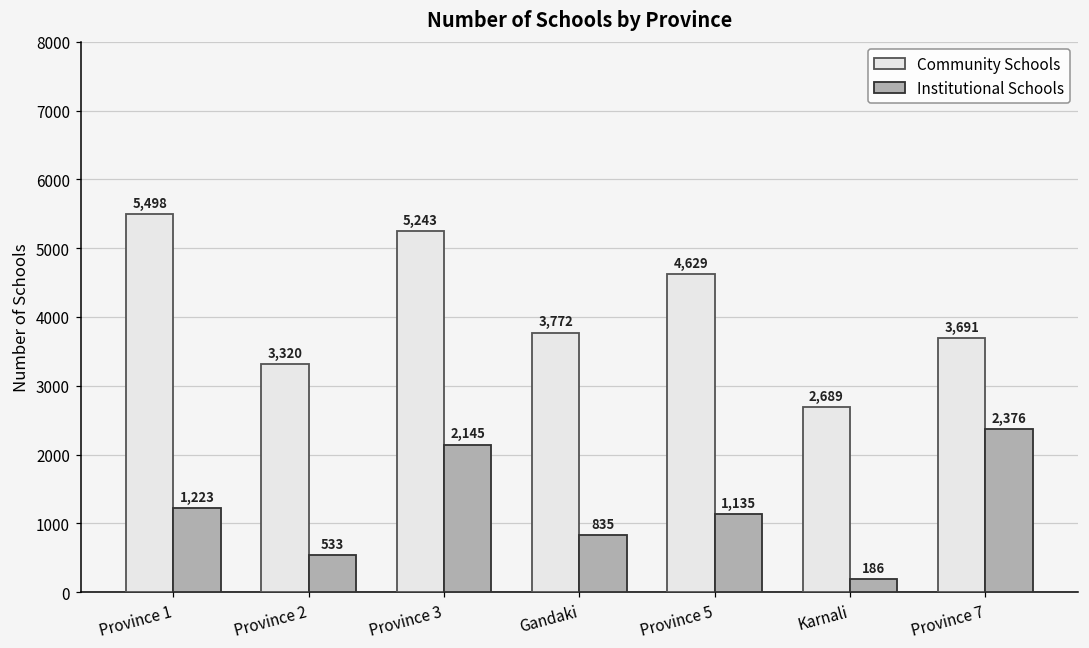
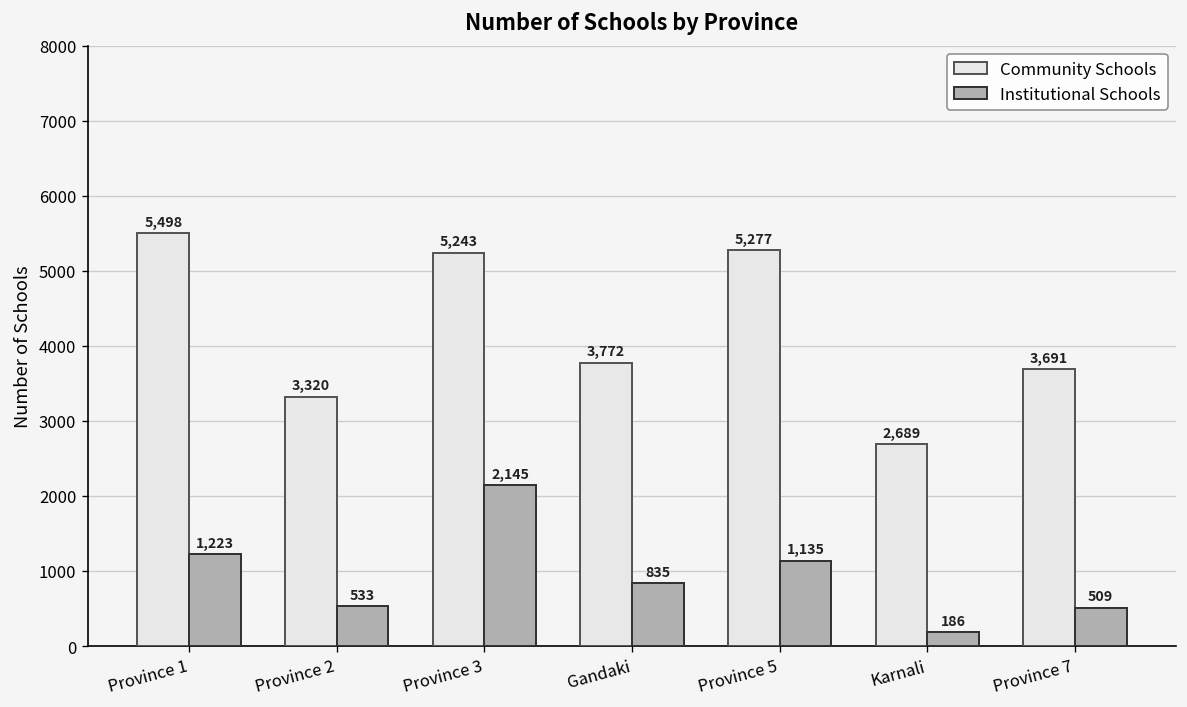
Community Schools, Province 5: 4,629 -> 5,277
Institutional Schools, Province 7: 2,376 -> 509
